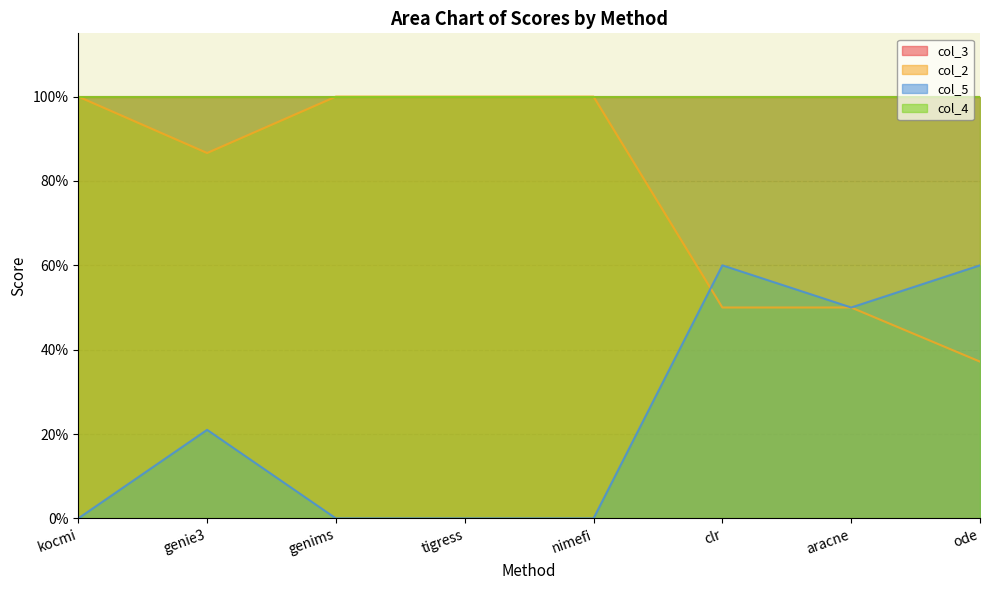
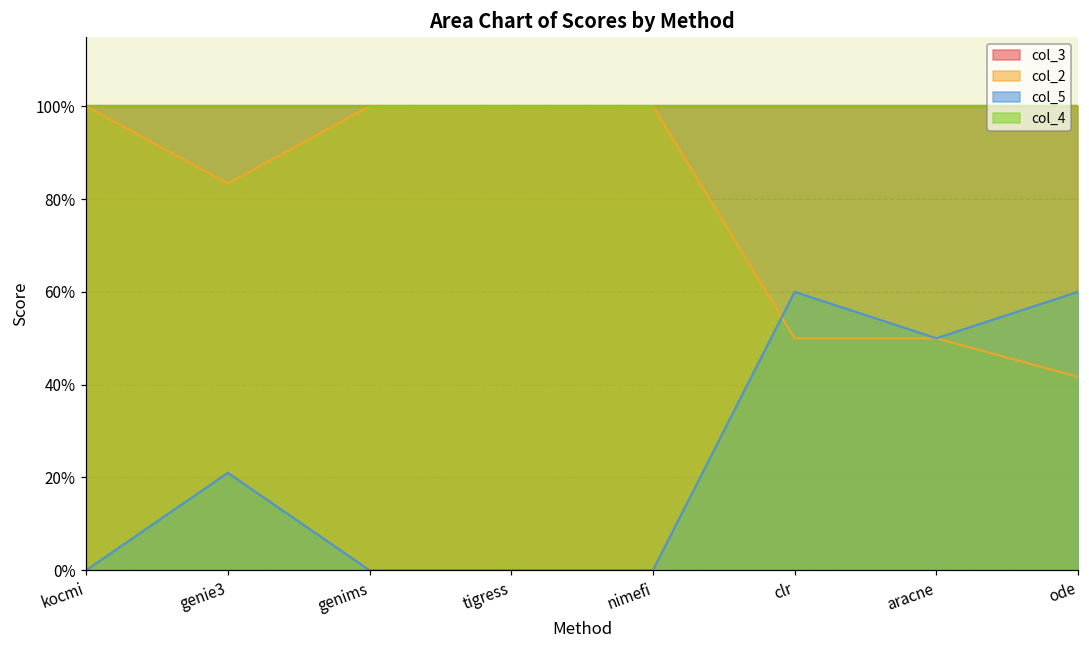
col_2, genie3: 87% -> 83%
col_2, ode: 37% -> 42%
